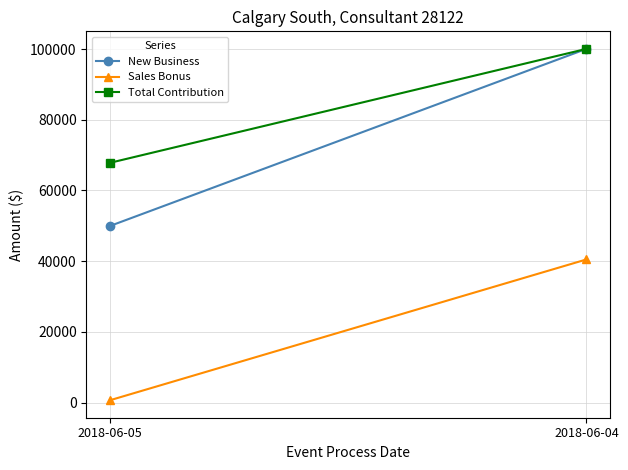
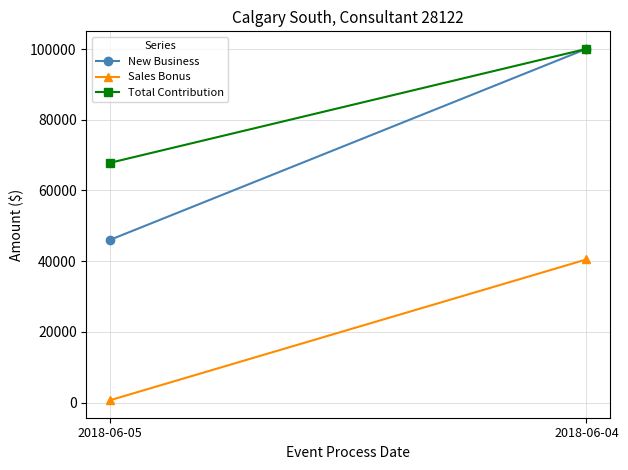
New Business, 2018-06-05: 50000 -> 46000
